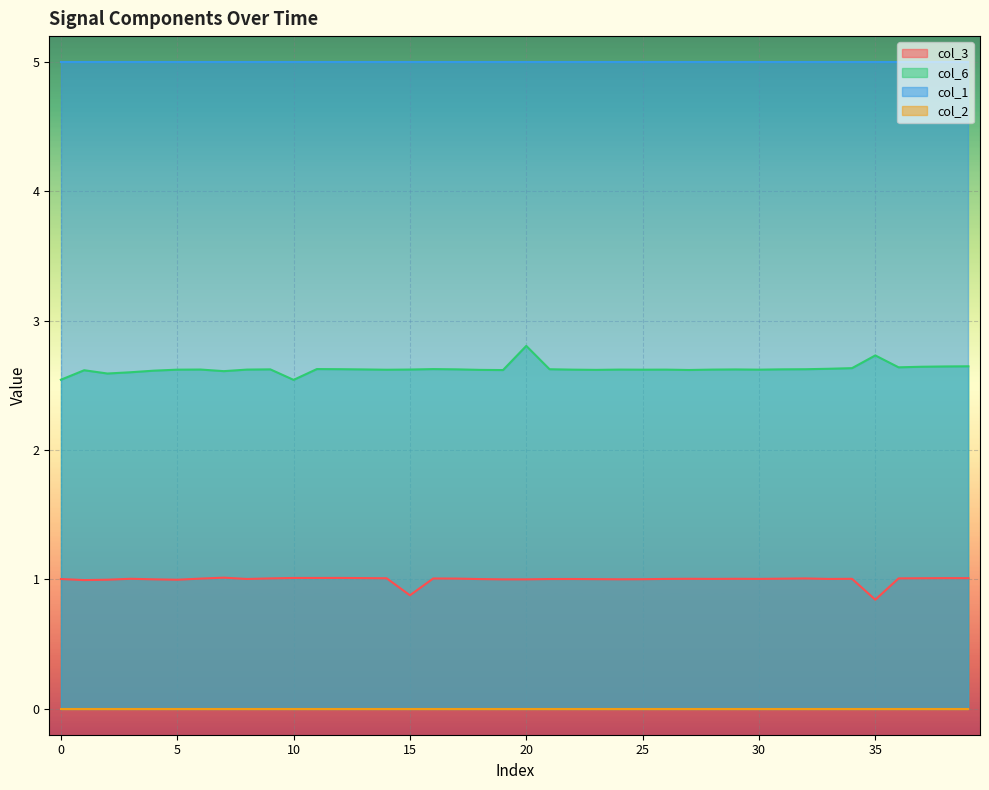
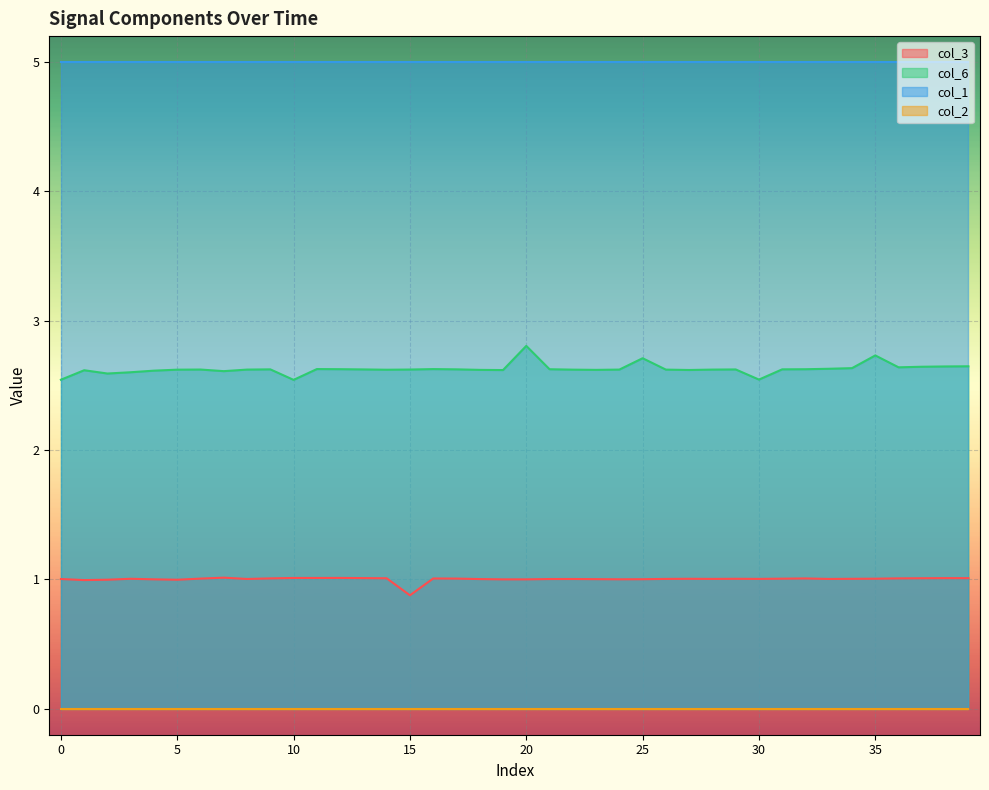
col_6, 25: 2.62 -> 2.71
col_6, 30: 2.62 -> 2.55
col_3, 35: 0.84 -> 1.01
